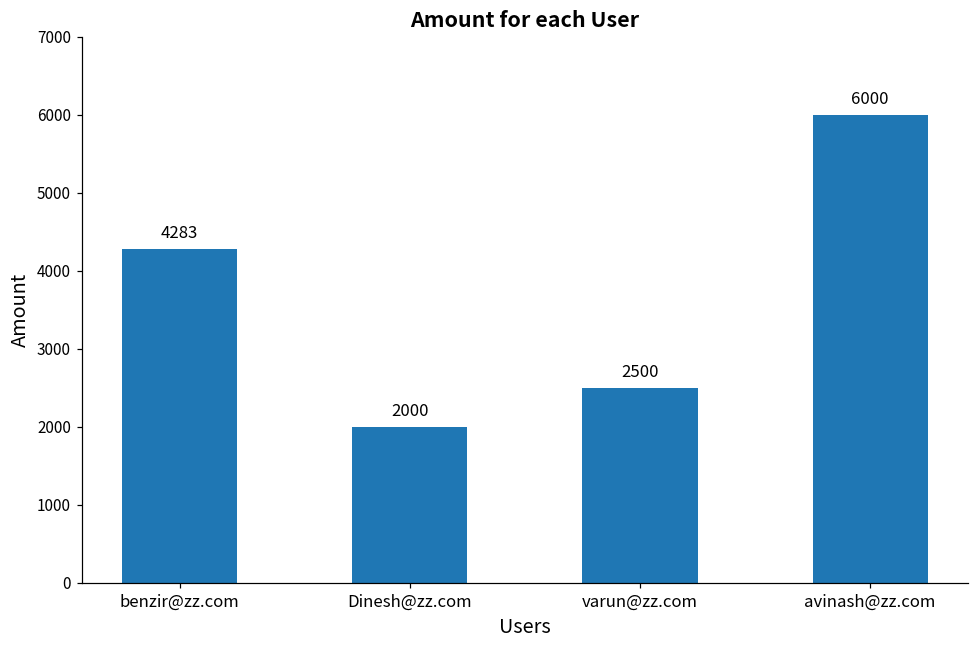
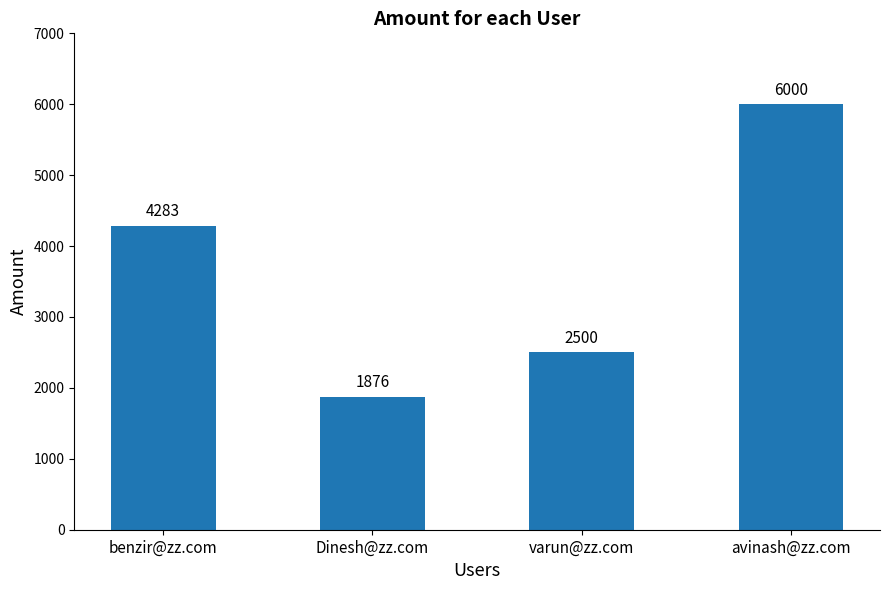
Dinesh@zz.com: 2000 -> 1876
